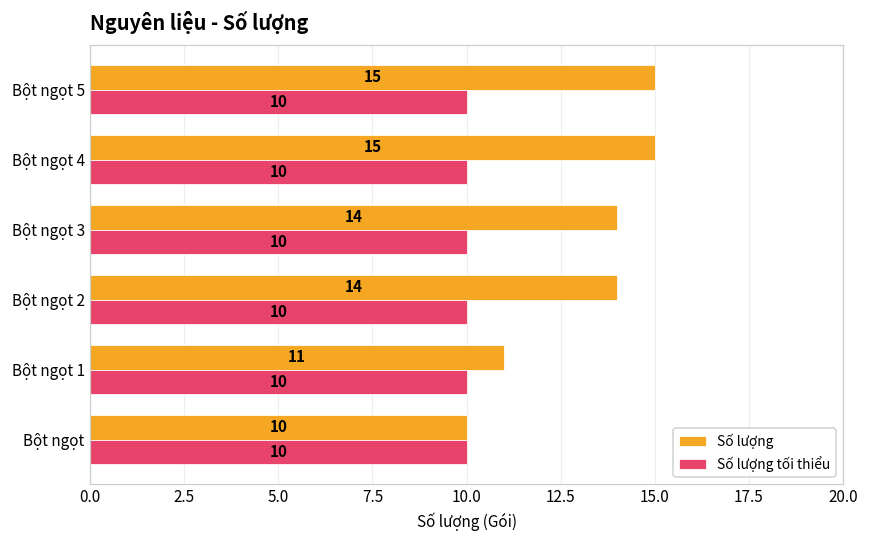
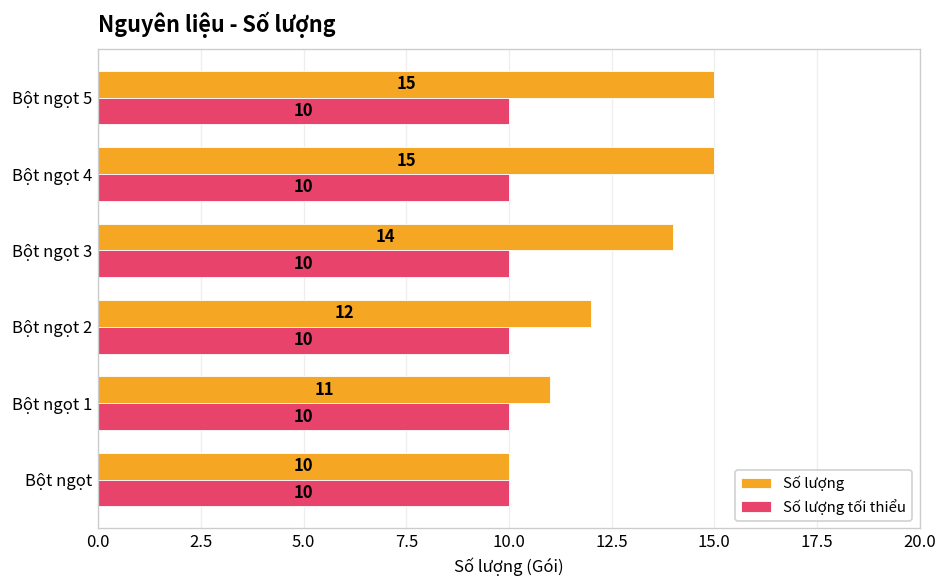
Số lượng, Bột ngọt 2: 14 -> 12
